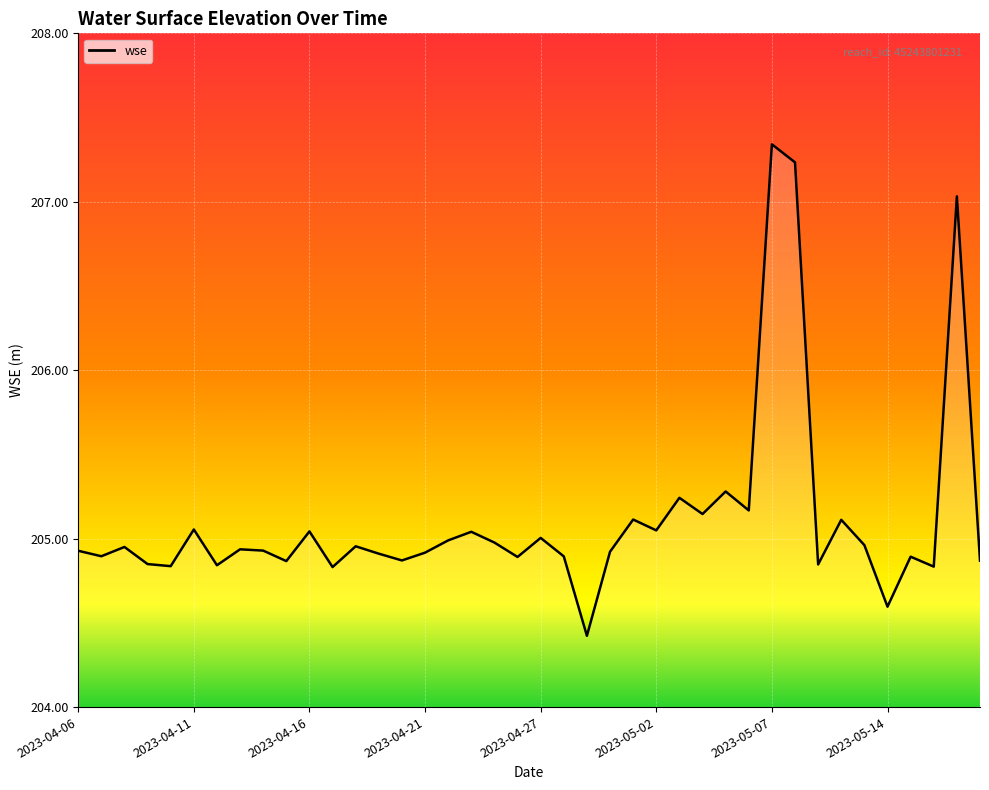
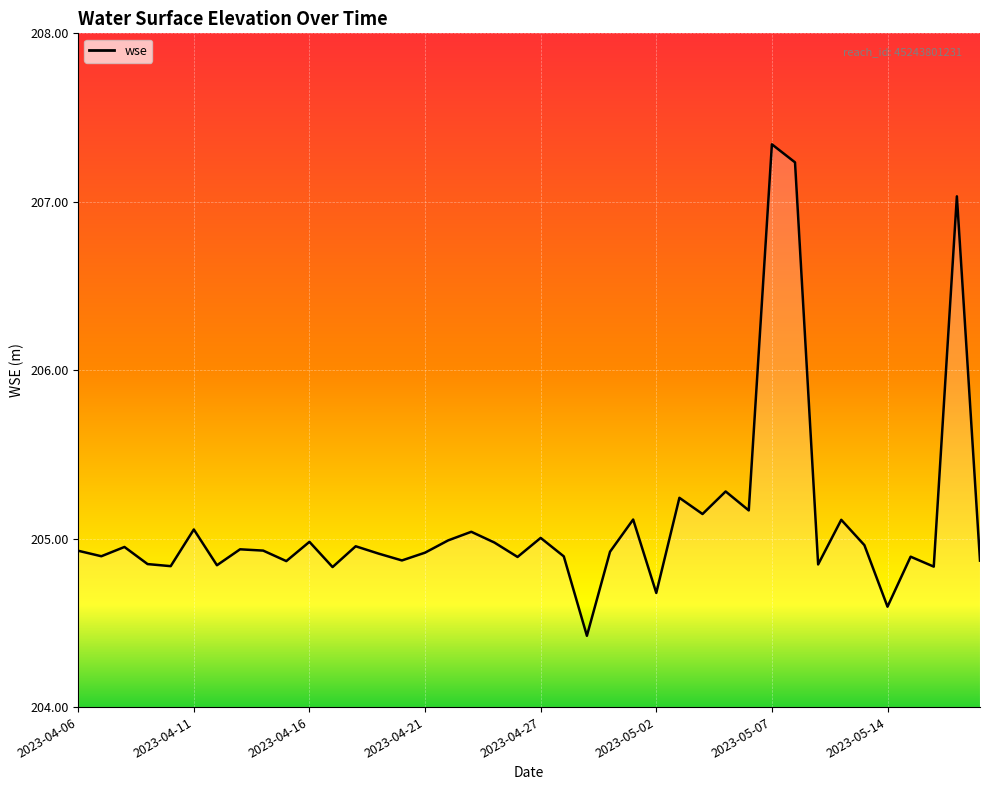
2023-04-16: 205.04 -> 204.98
2023-05-02: 205.05 -> 204.68
